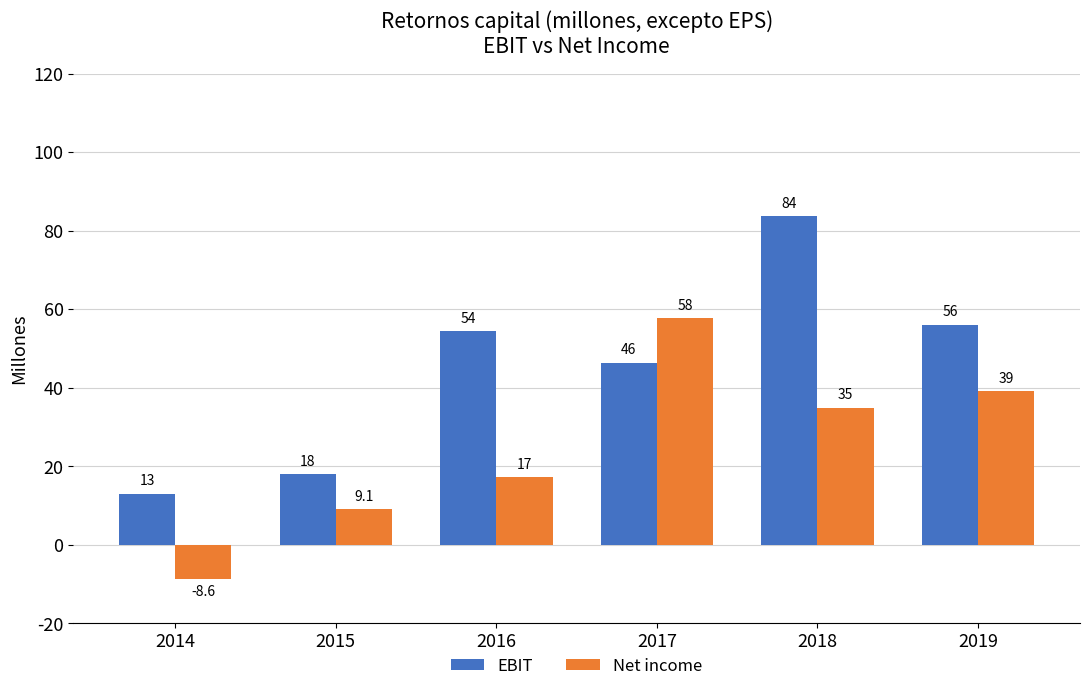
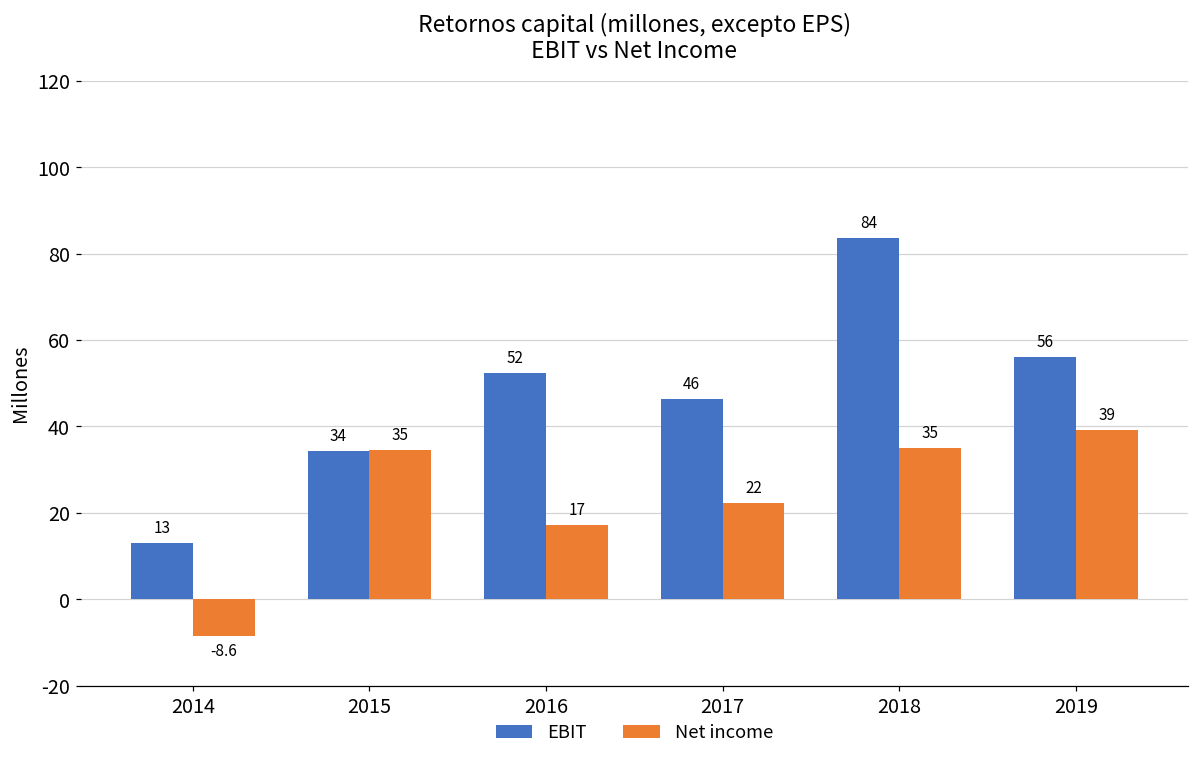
EBIT, 2015: 18 -> 34
Net income, 2015: 9.1 -> 35
EBIT, 2016: 54 -> 52
Net income, 2017: 58 -> 22
